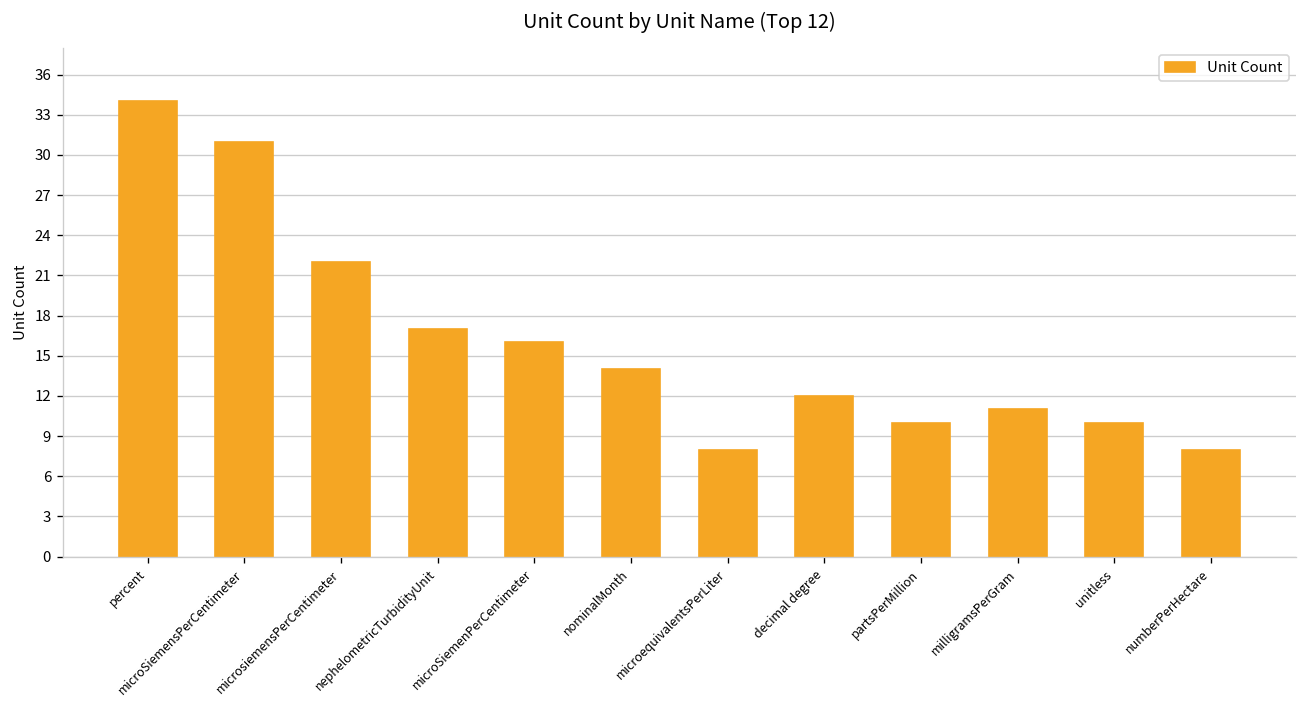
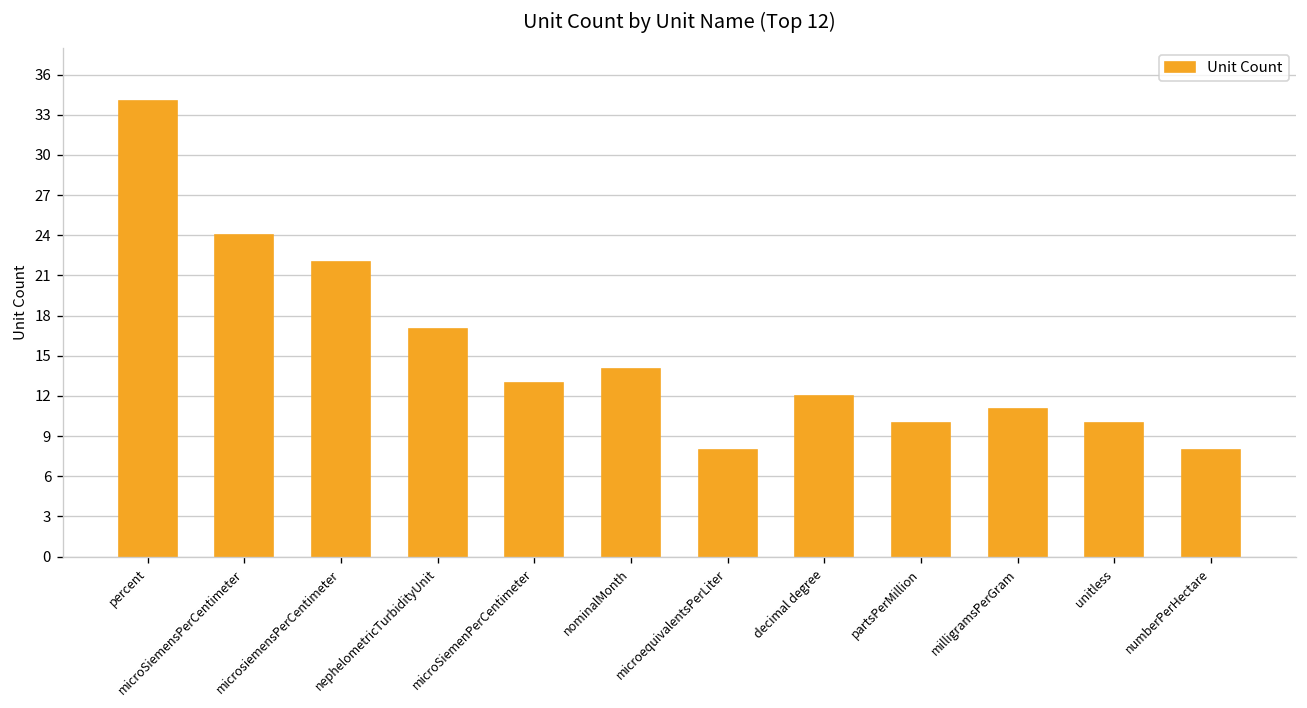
microSiemensPerCentimeter: 31 -> 24
microSiemenPerCentimeter: 16 -> 13
